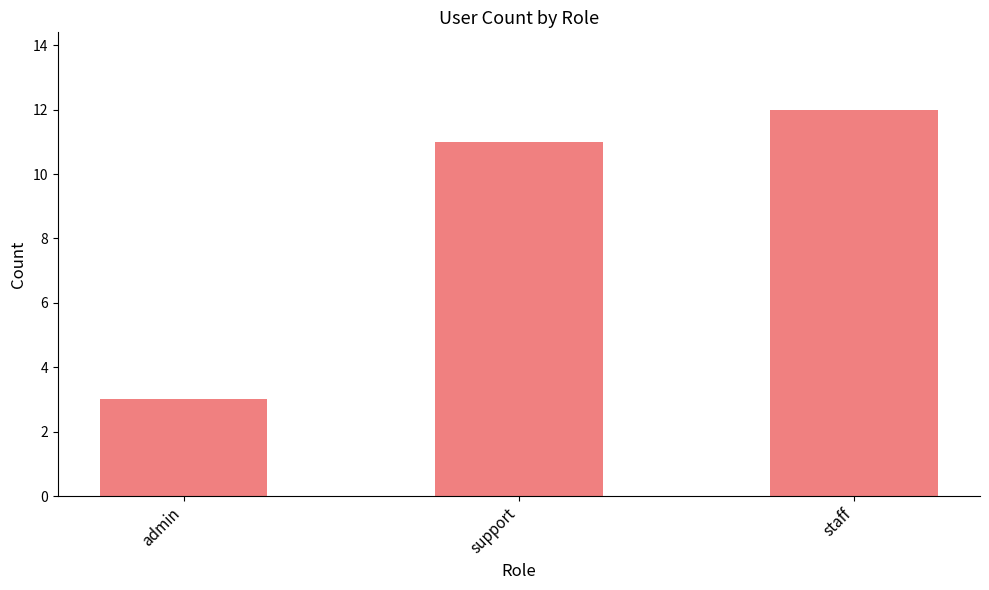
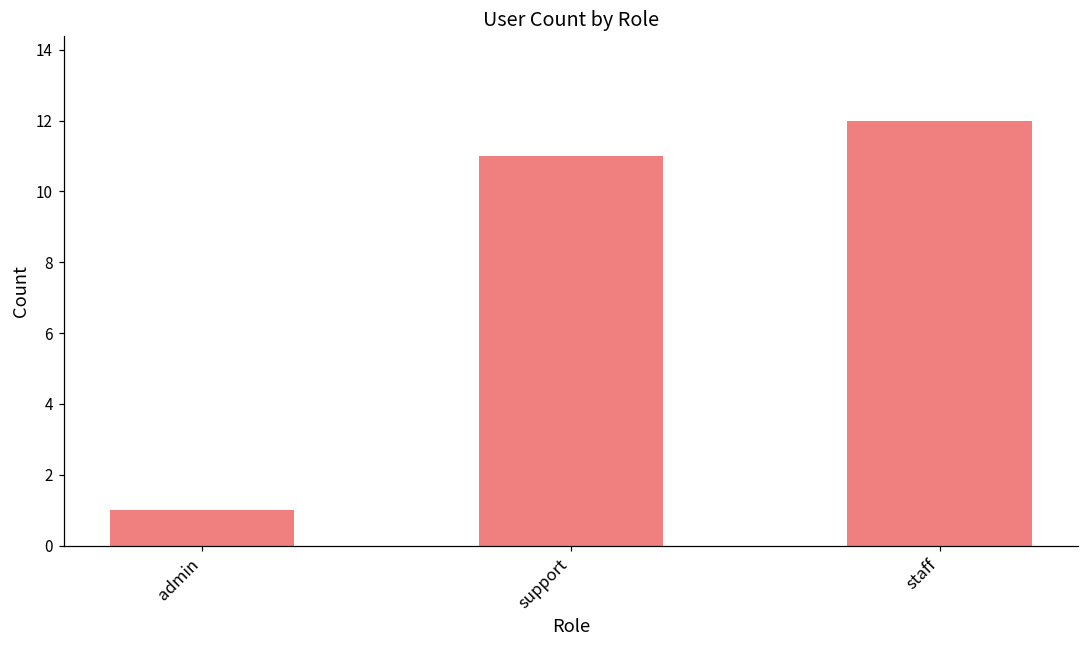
admin: 3 -> 1
